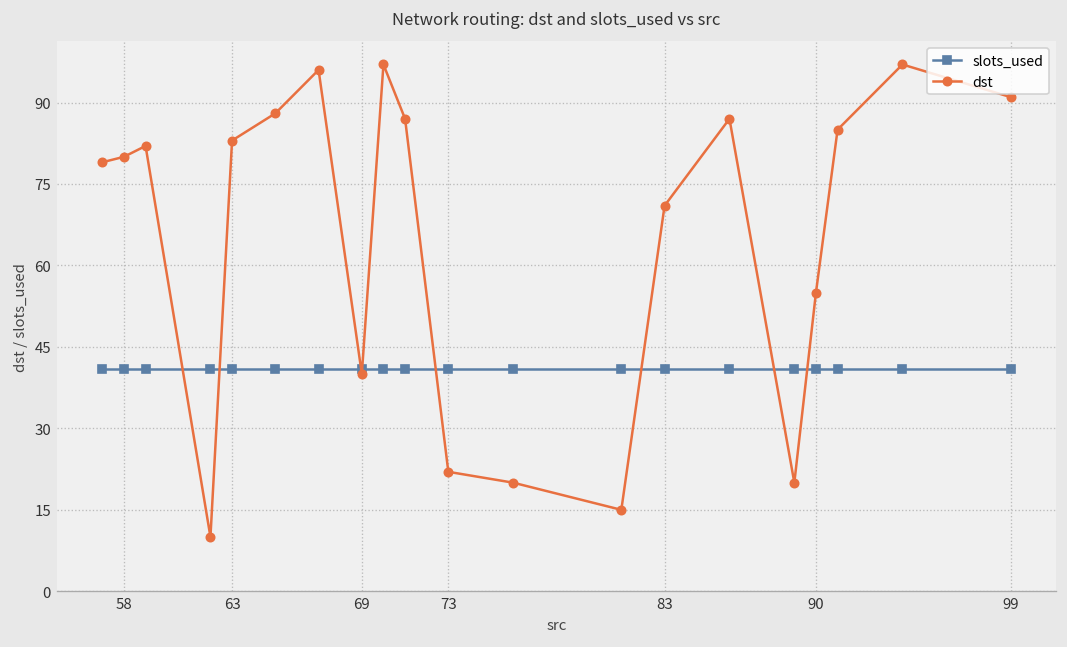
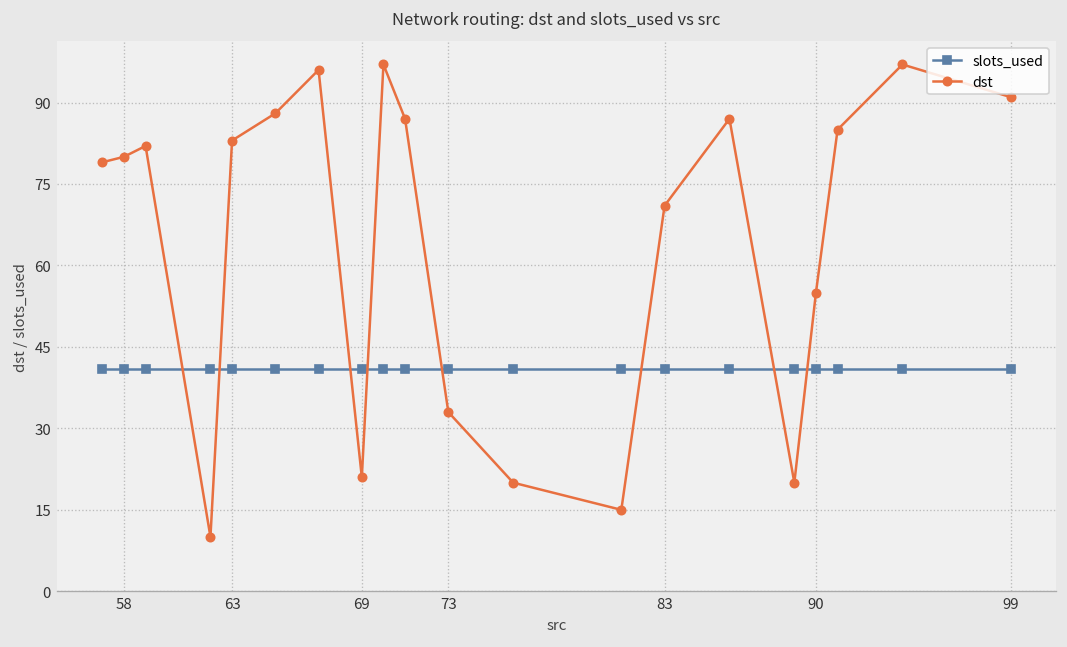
dst, 69: 40 -> 21
dst, 73: 22 -> 33
